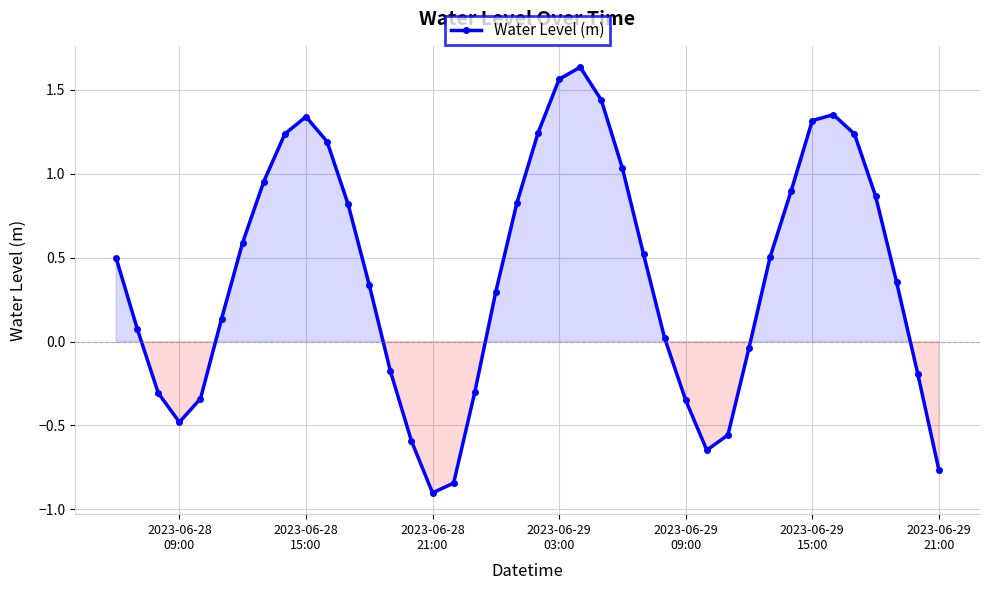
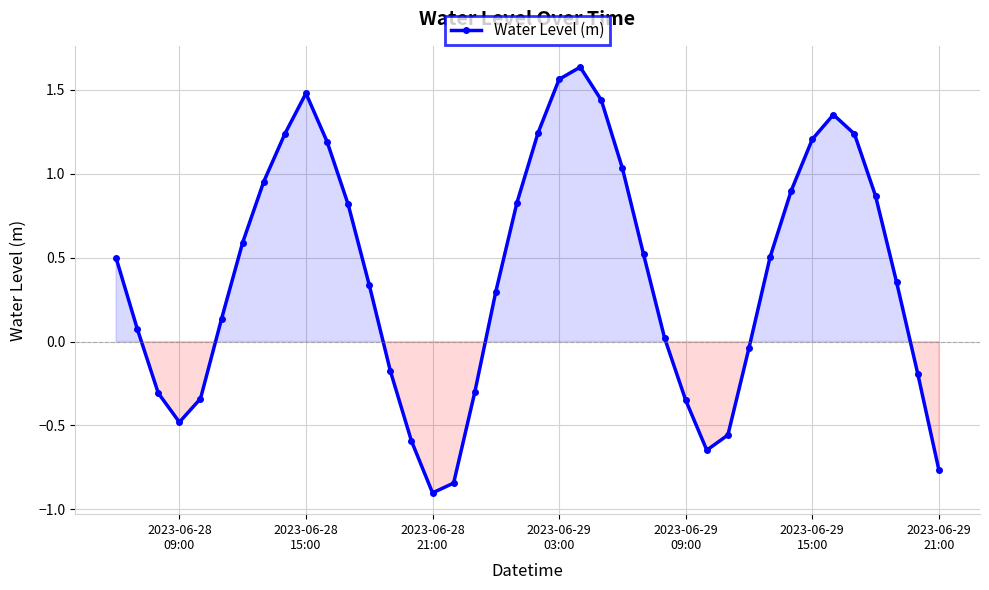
2023-06-28 15:00: 1.34 -> 1.48
2023-06-29 15:00: 1.32 -> 1.21
